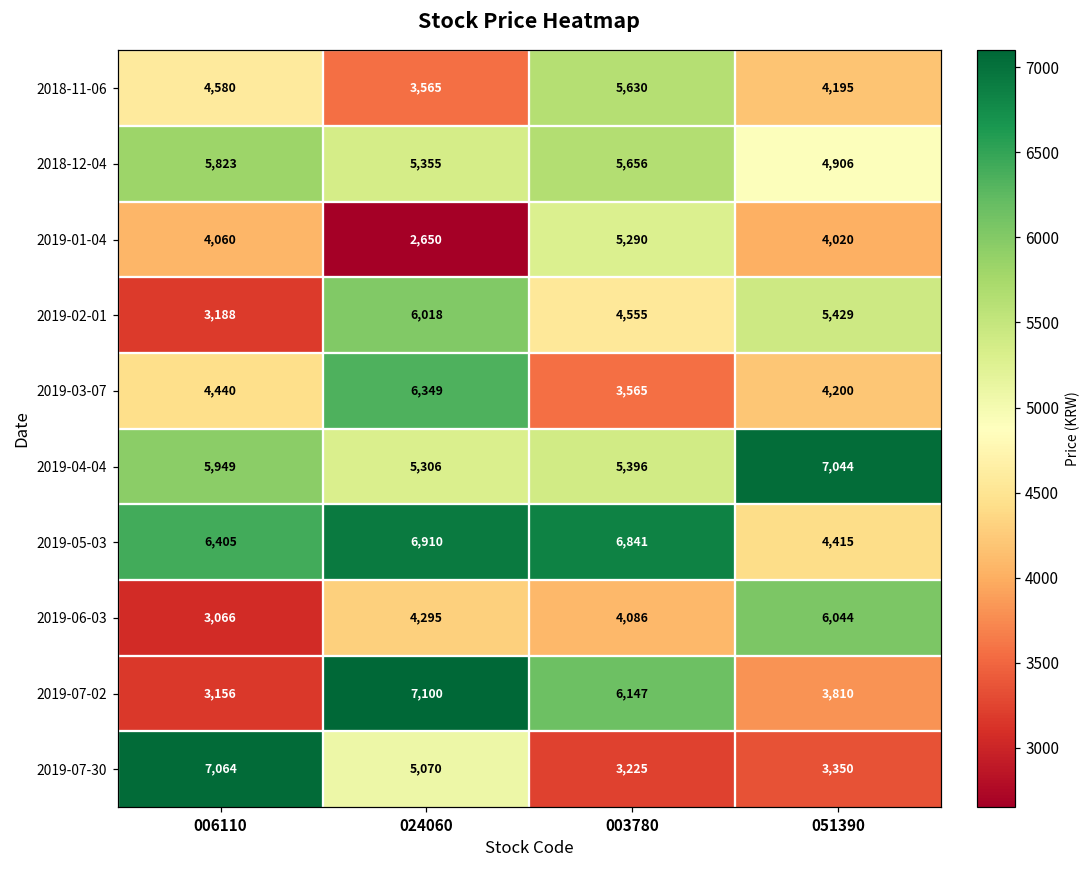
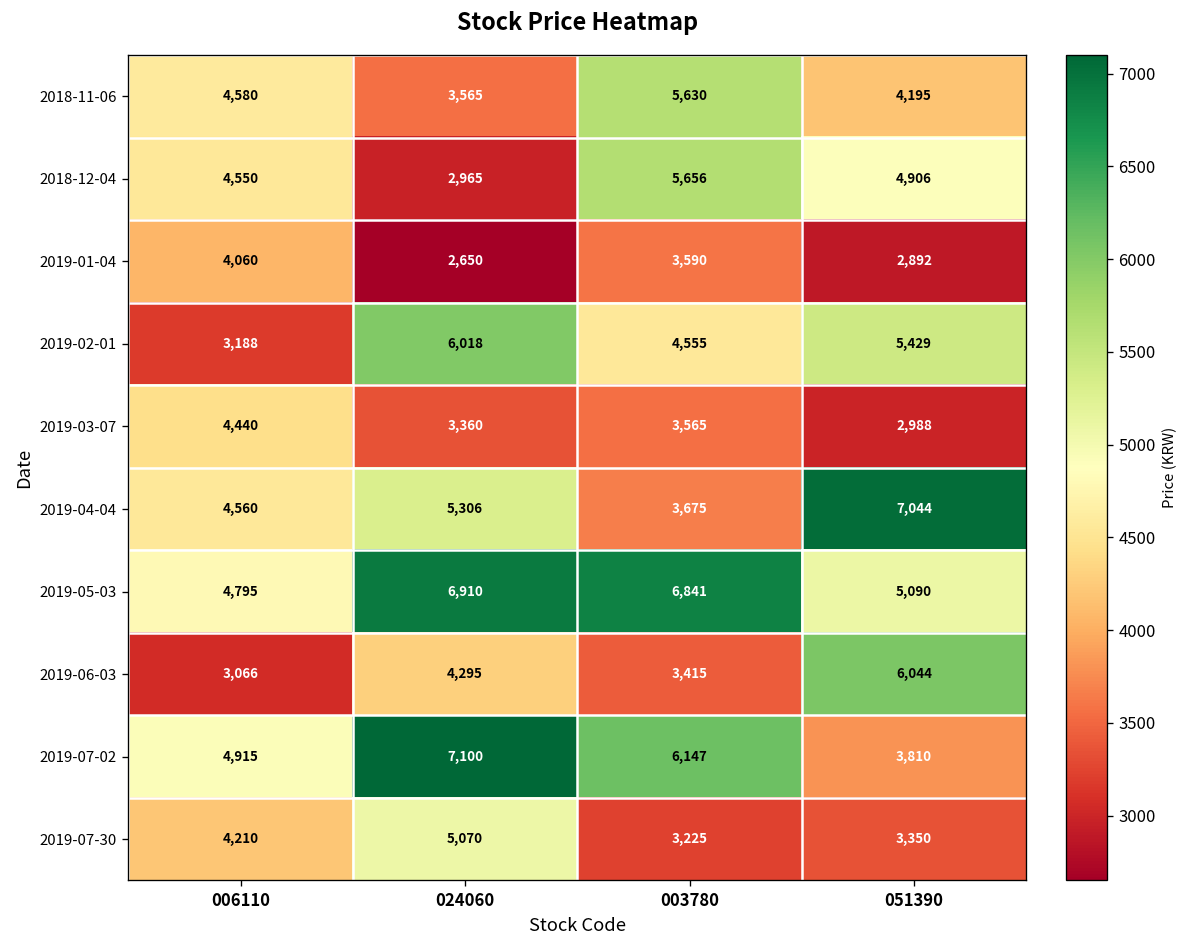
2018-12-04, 006110: 5,823 -> 4,550
2018-12-04, 024060: 5,355 -> 2,965
2019-01-04, 003780: 5,290 -> 3,590
2019-01-04, 051390: 4,020 -> 2,892
2019-03-07, 024060: 6,349 -> 3,360
2019-03-07, 051390: 4,200 -> 2,988
2019-04-04, 006110: 5,949 -> 4,560
2019-04-04, 003780: 5,396 -> 3,675
2019-05-03, 006110: 6,405 -> 4,795
2019-05-03, 051390: 4,415 -> 5,090
2019-06-03, 003780: 4,086 -> 3,415
2019-07-02, 006110: 3,156 -> 4,915
2019-07-30, 006110: 7,064 -> 4,210
